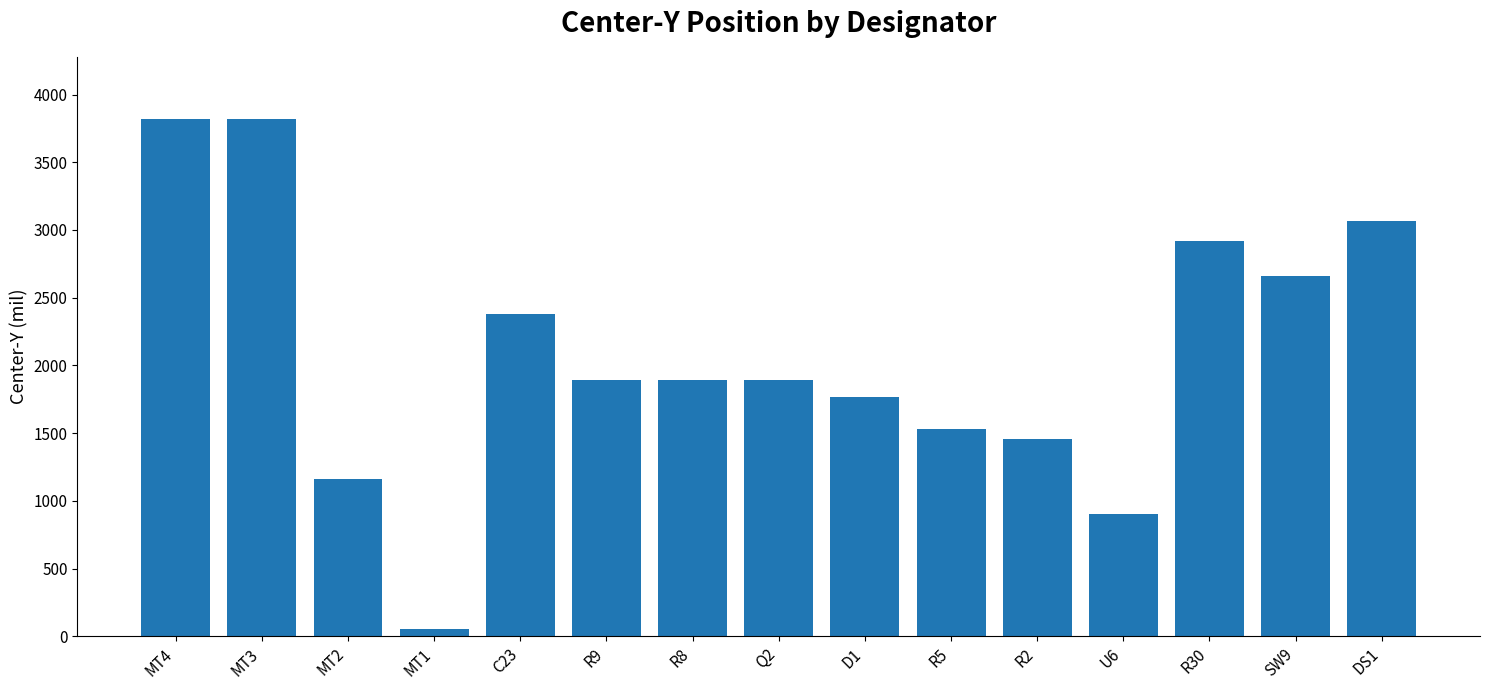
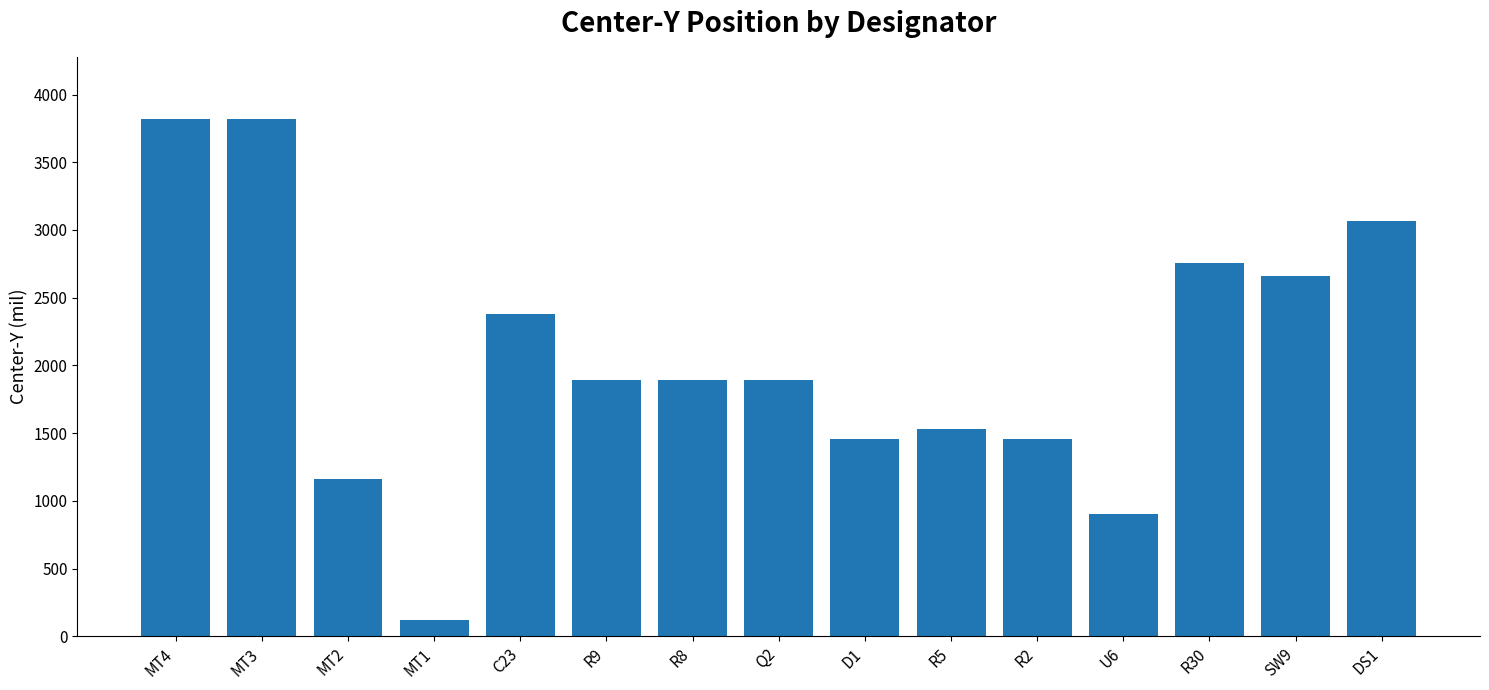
MT1: 50 -> 120
D1: 1760 -> 1460
R30: 2920 -> 2760
